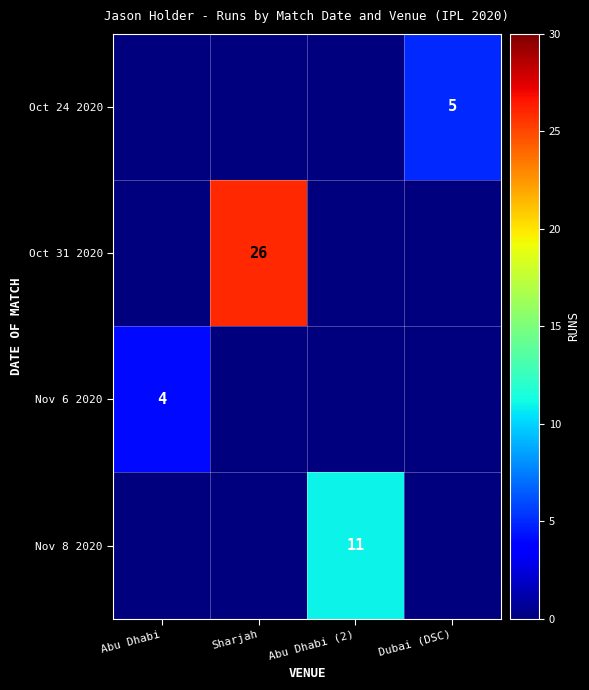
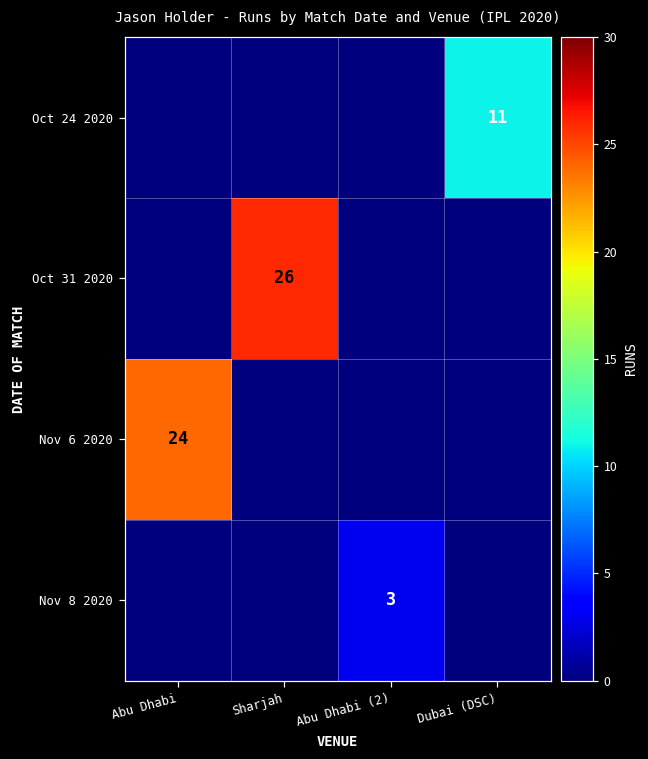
Oct 24 2020, Dubai (DSC): 5 -> 11
Nov 6 2020, Abu Dhabi: 4 -> 24
Nov 8 2020, Abu Dhabi (2): 11 -> 3
